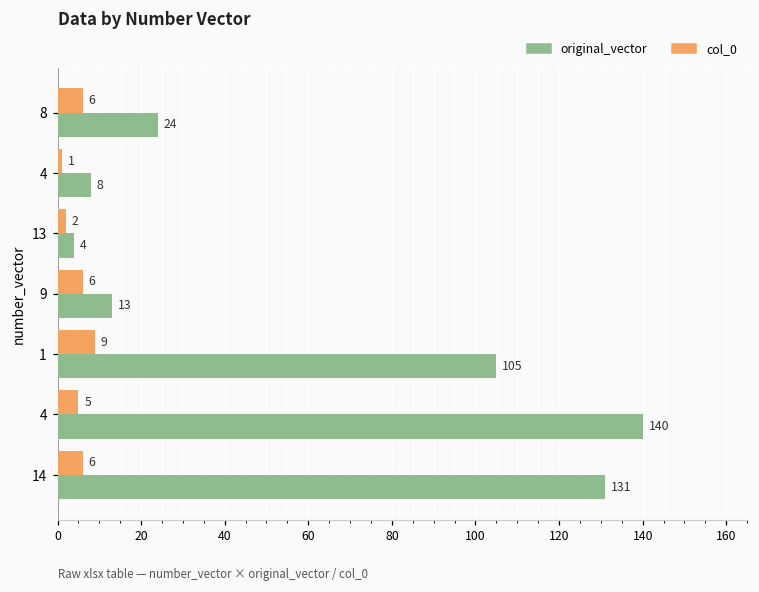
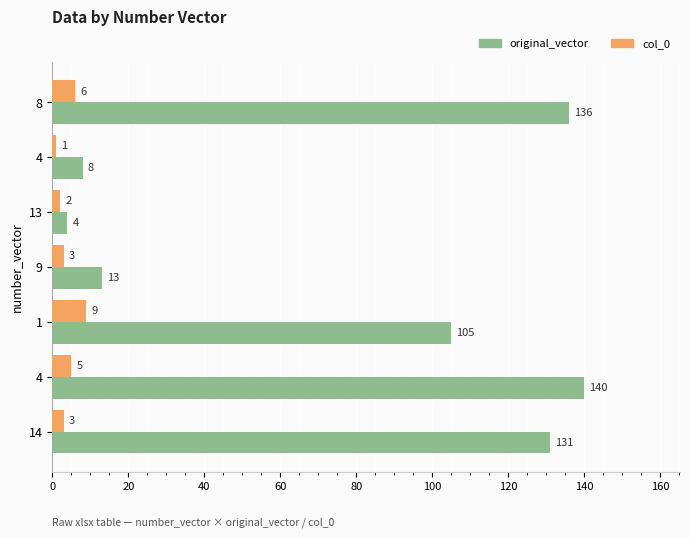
original_vector, 8: 24 -> 136
col_0, 9: 6 -> 3
col_0, 14: 6 -> 3
